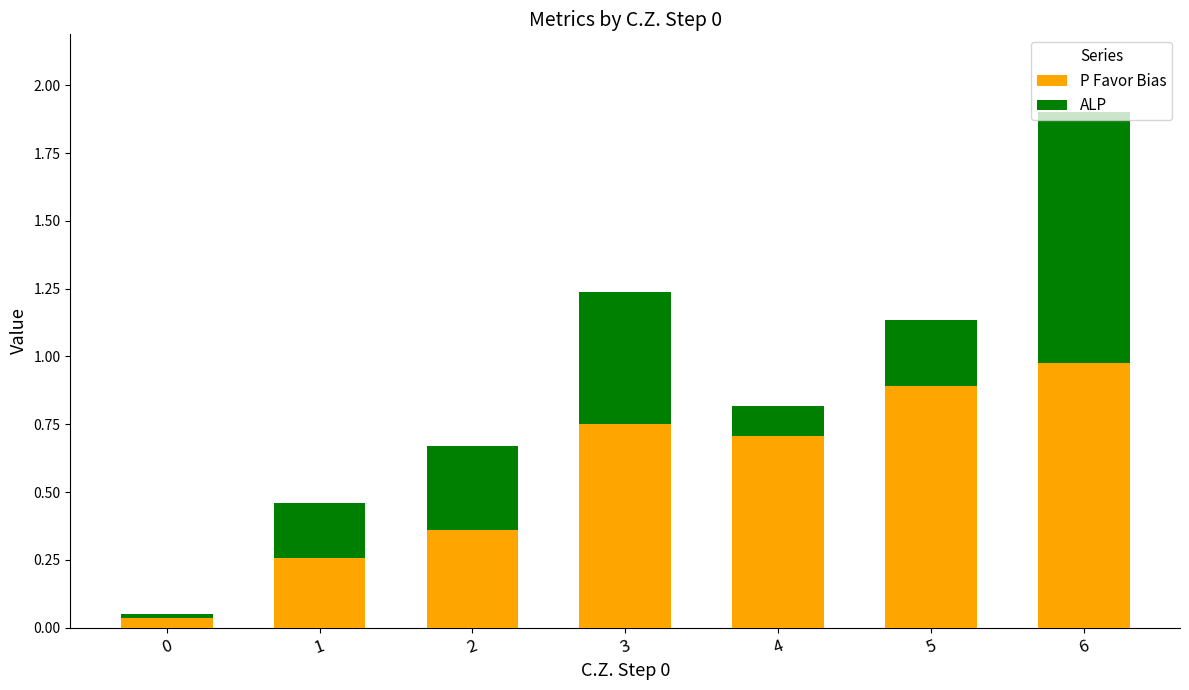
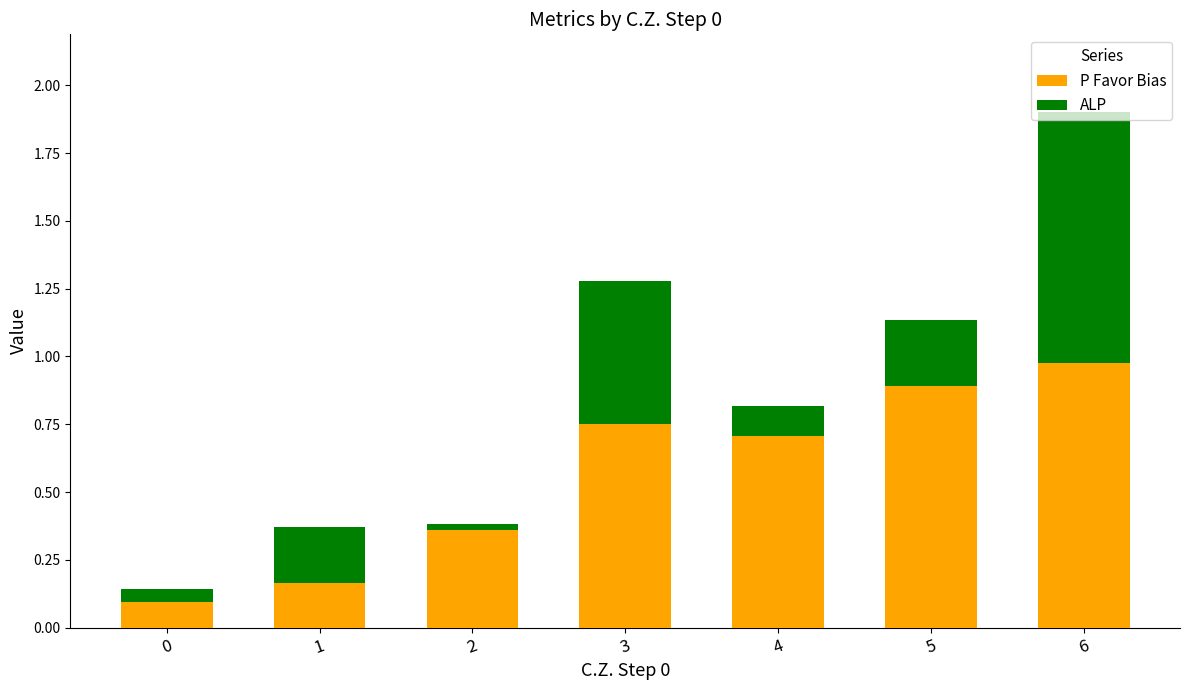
P Favor Bias, 0: 0.03 -> 0.09
ALP, 0: 0.02 -> 0.05
P Favor Bias, 1: 0.26 -> 0.17
ALP, 2: 0.31 -> 0.02
ALP, 3: 0.48 -> 0.53
